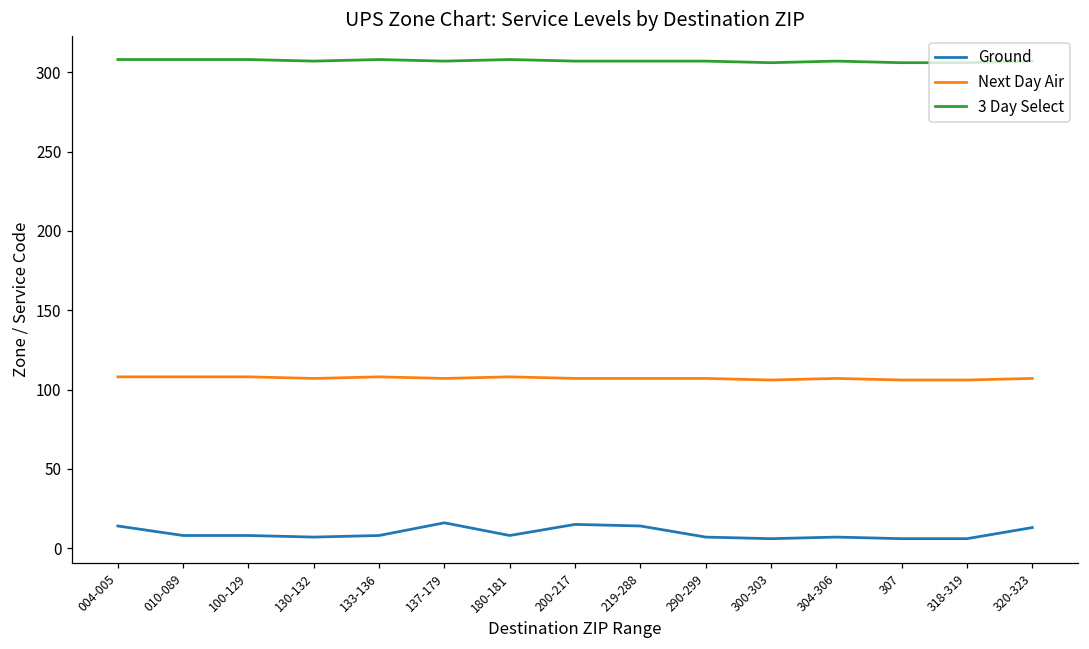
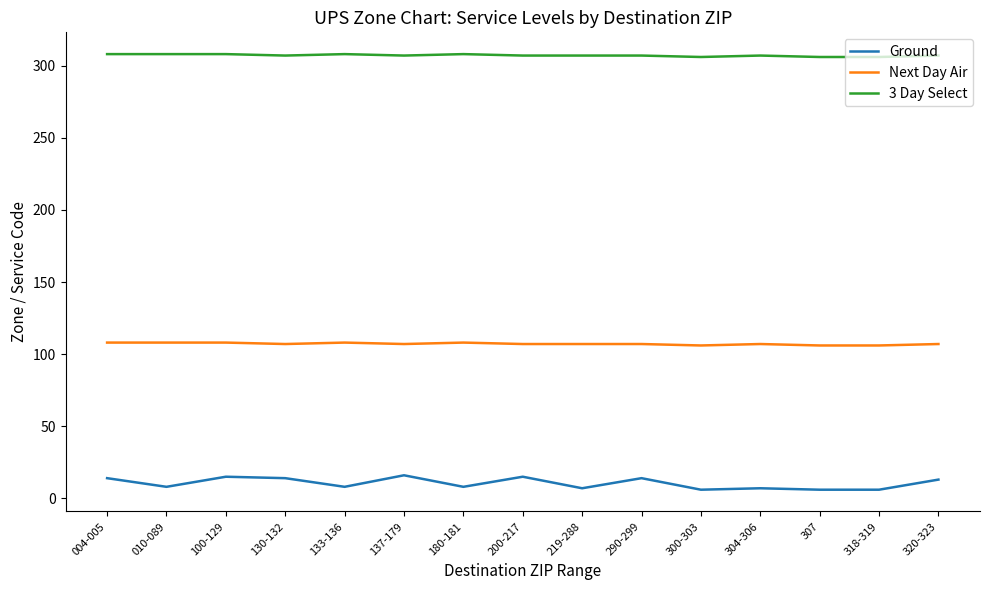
Ground, 100-129: 8 -> 15
Ground, 130-132: 7 -> 14
Ground, 219-288: 14 -> 7
Ground, 290-299: 7 -> 14
